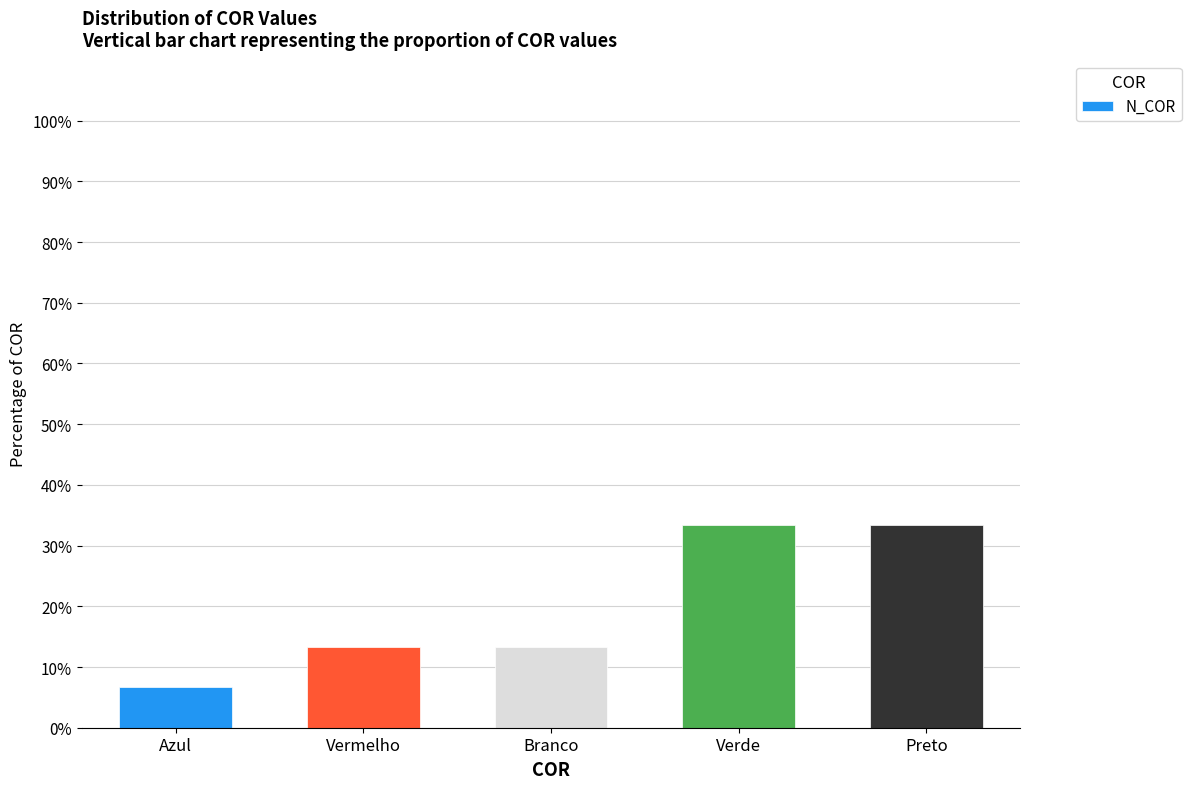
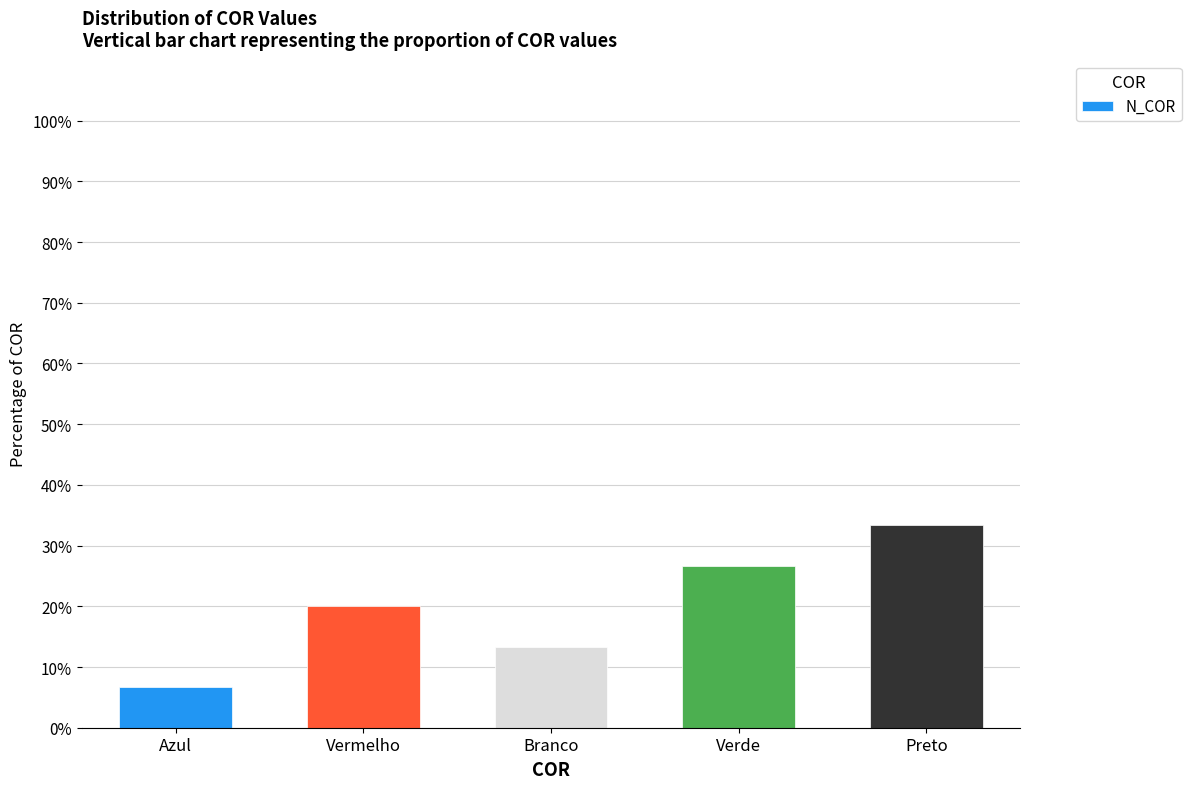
Vermelho: 13% -> 20%
Verde: 33% -> 27%
